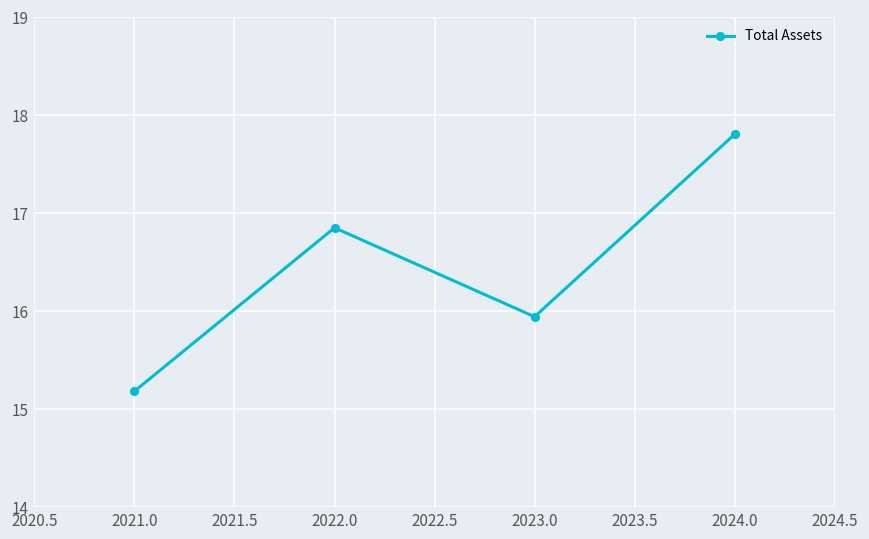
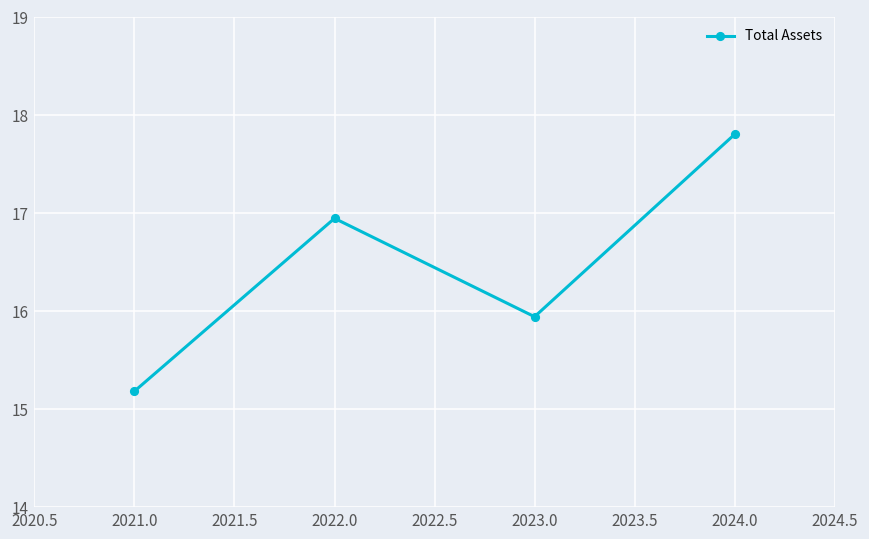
2022.0: 16.85 -> 16.95
